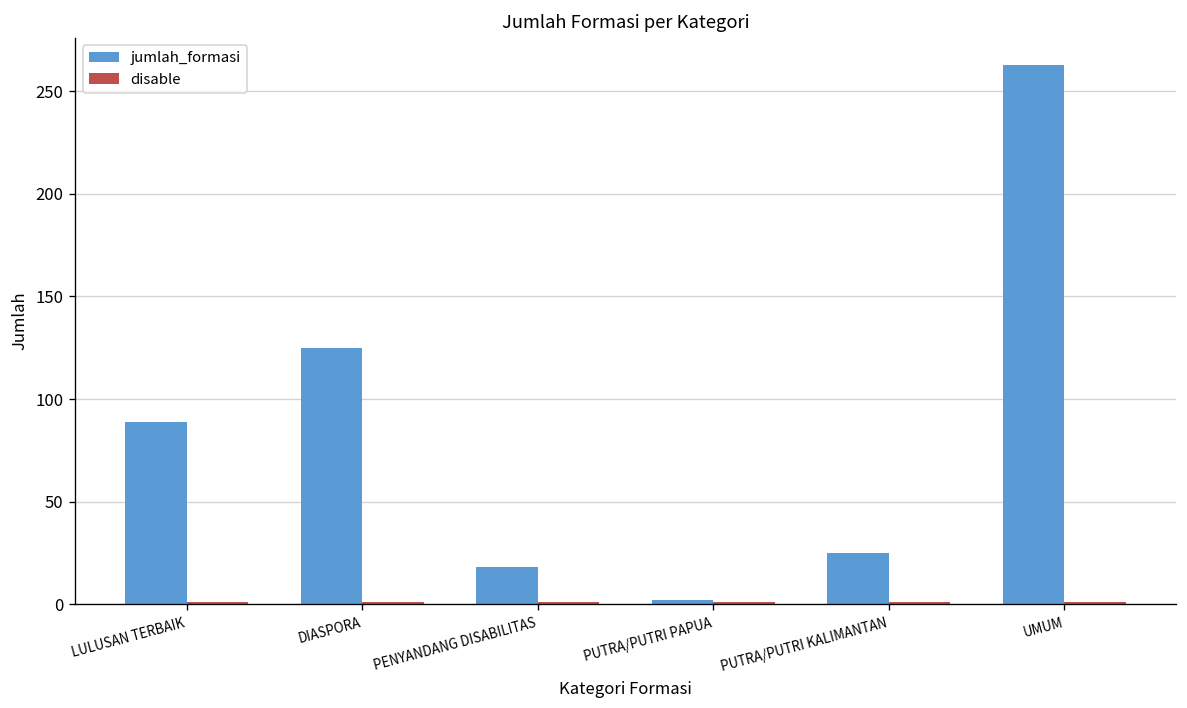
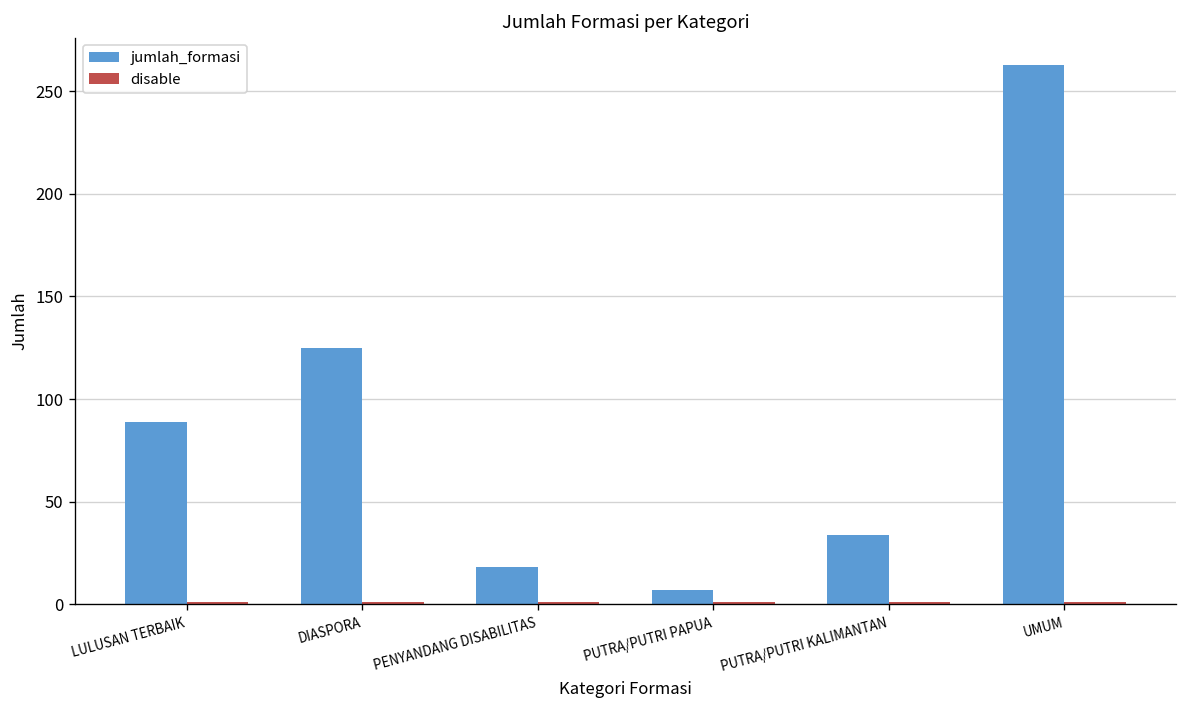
jumlah_formasi, PUTRA/PUTRI PAPUA: 2 -> 7
jumlah_formasi, PUTRA/PUTRI KALIMANTAN: 25 -> 34
